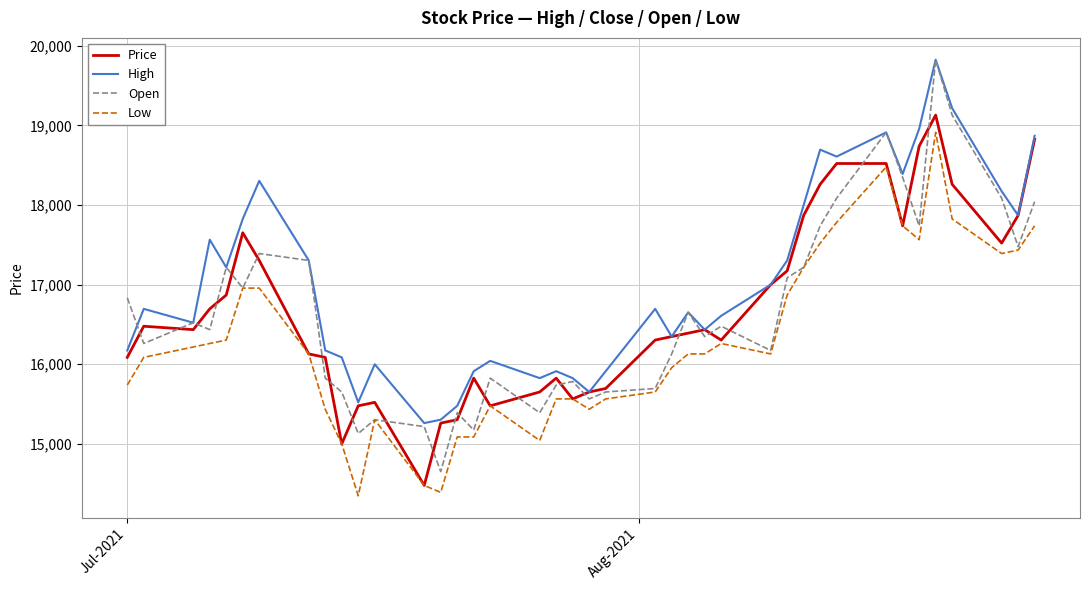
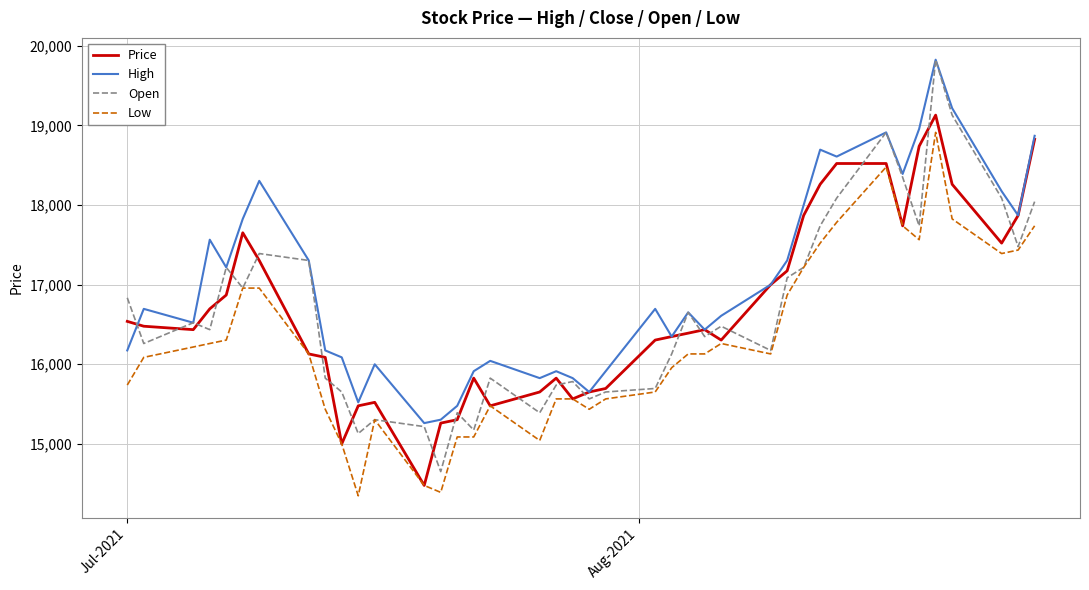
Price, Jul-2021: 16,100 -> 16,500
